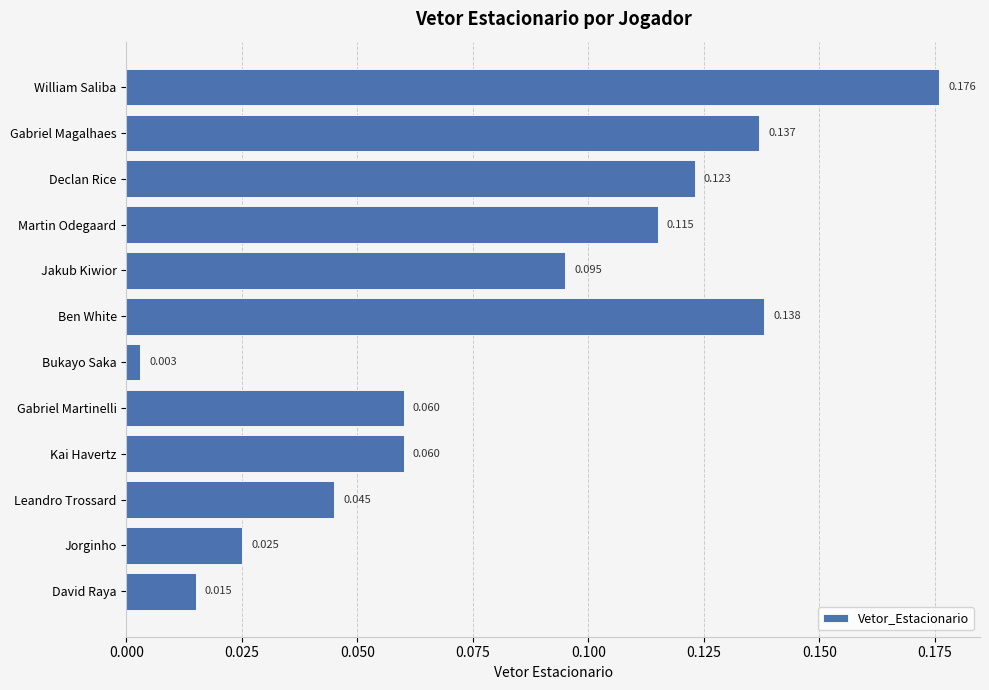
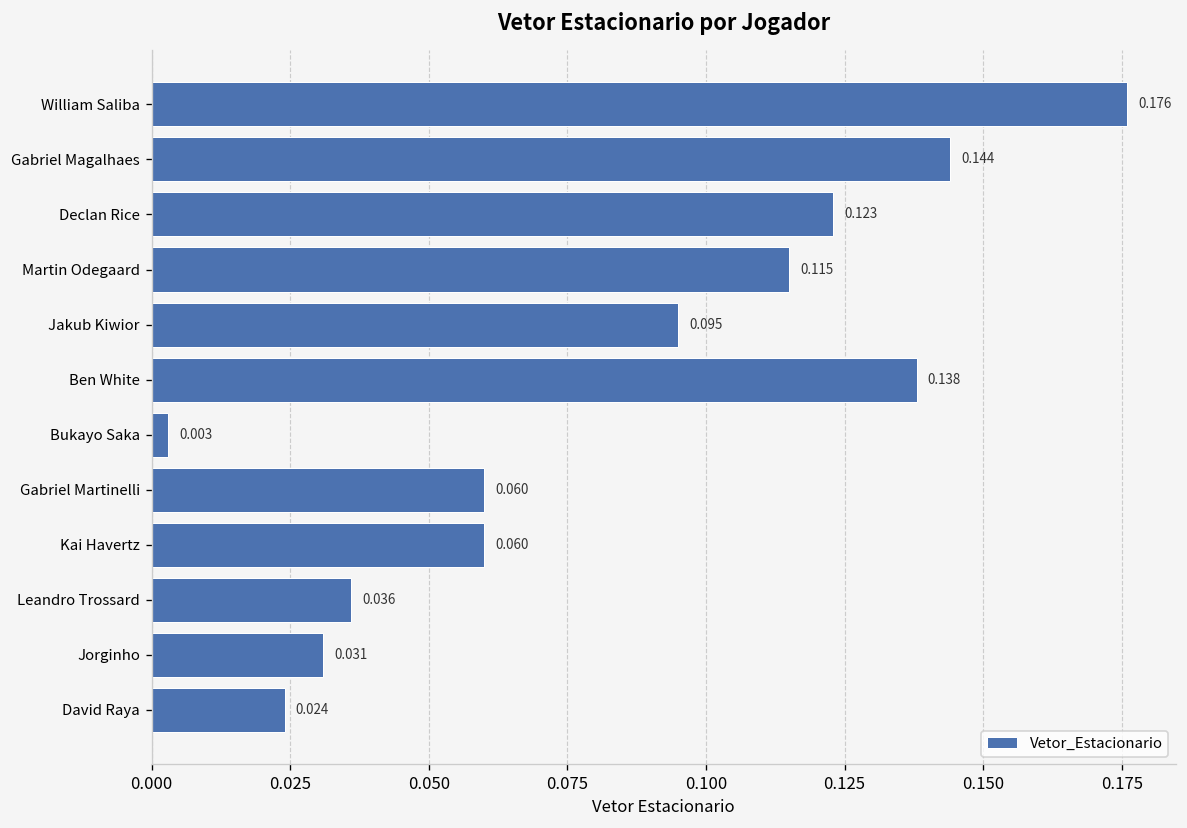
Gabriel Magalhaes: 0.137 -> 0.144
Leandro Trossard: 0.045 -> 0.036
Jorginho: 0.025 -> 0.031
David Raya: 0.015 -> 0.024
